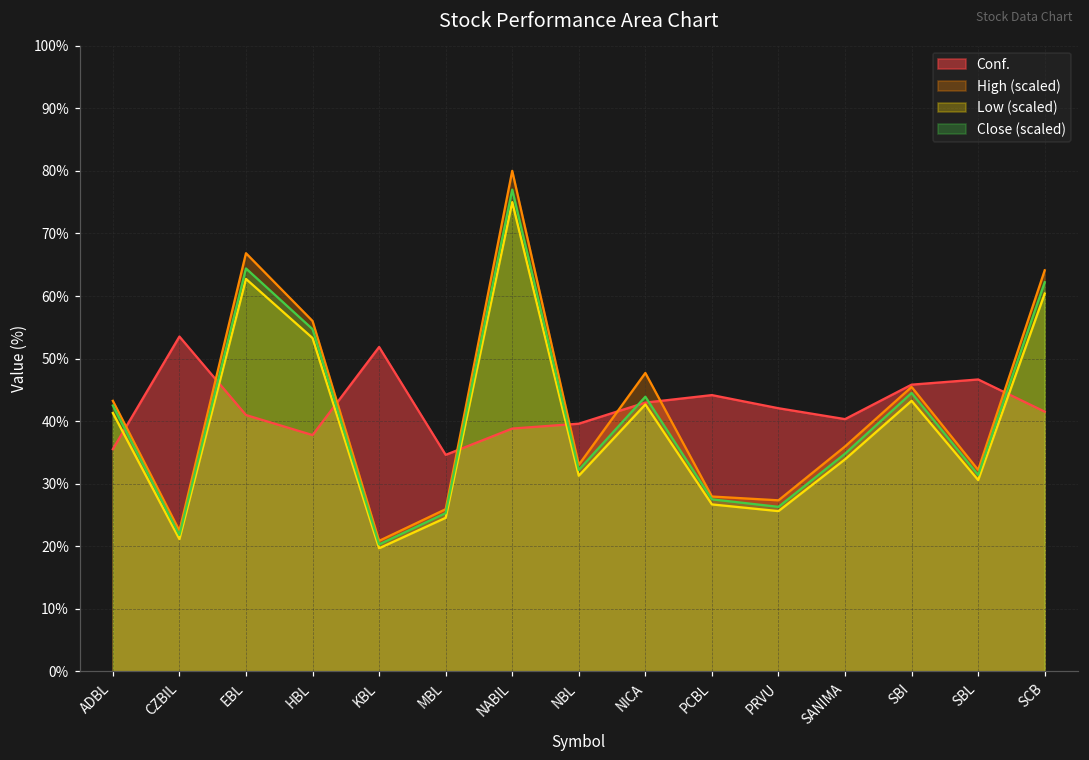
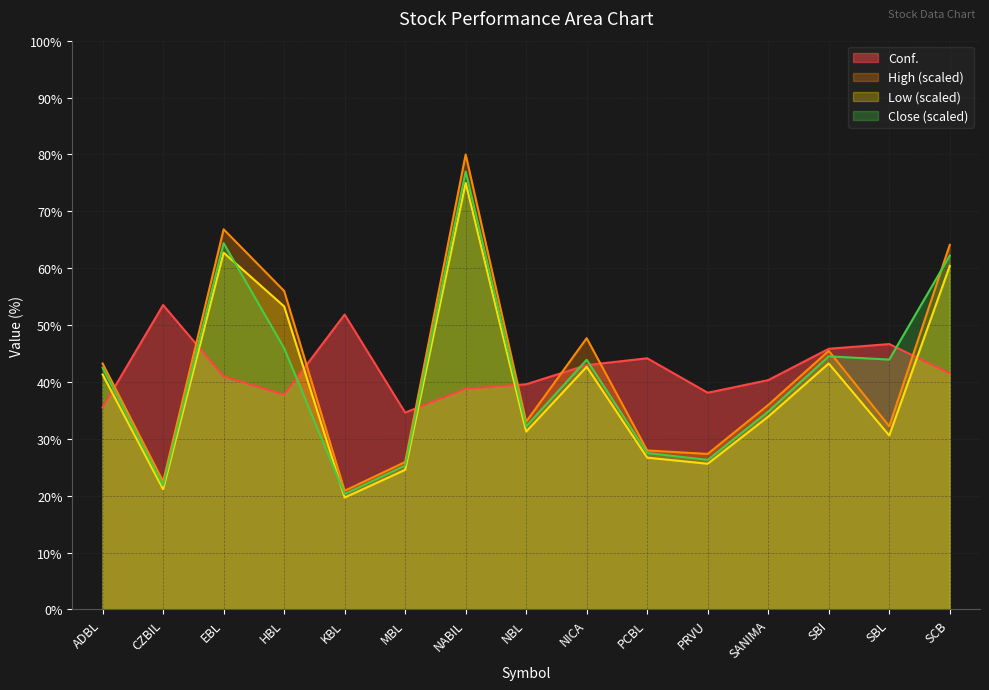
Close (scaled), HBL: 55% -> 46%
Conf., PRVU: 42% -> 38%
Close (scaled), SBL: 31% -> 44%
